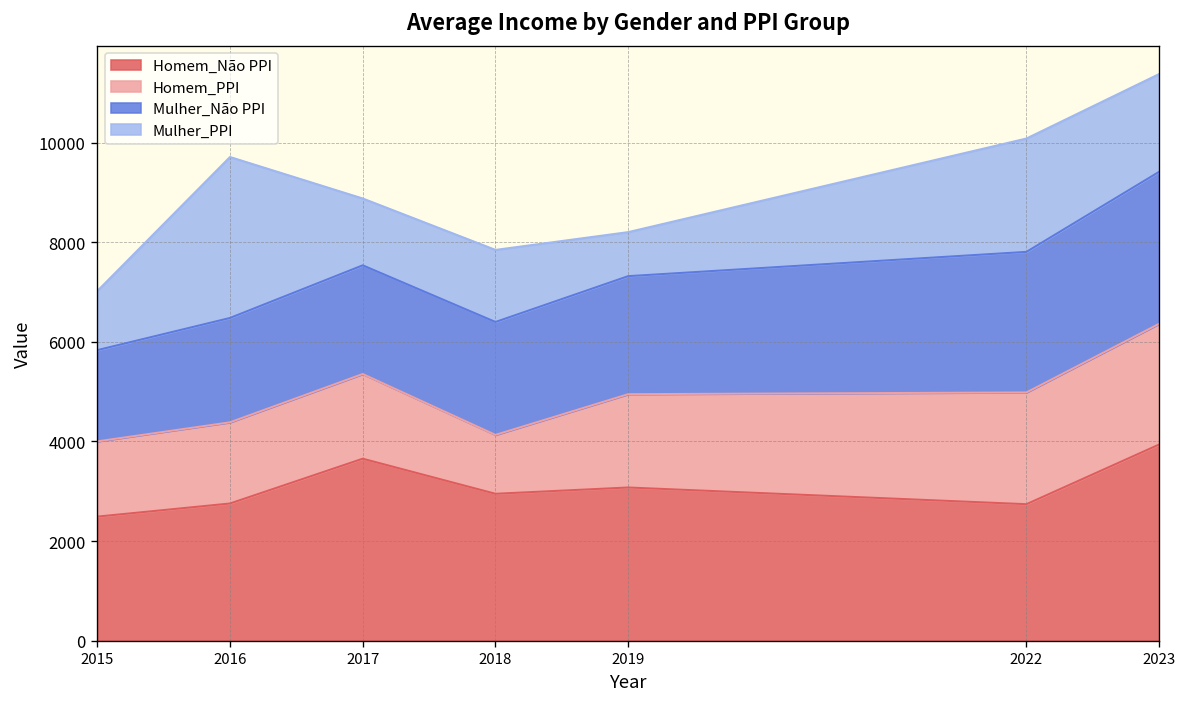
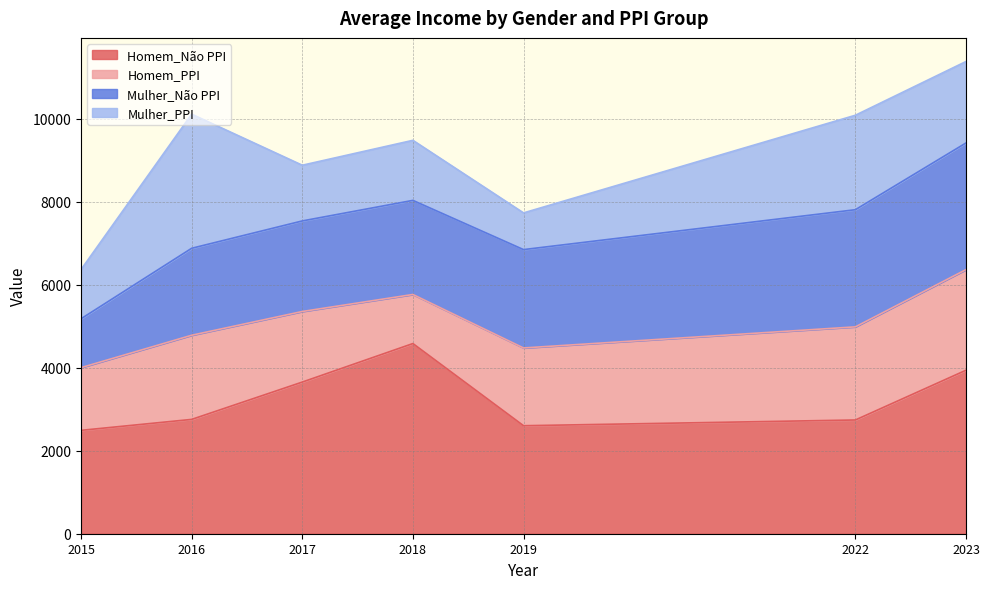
Mulher_Não PPI, 2015: 1800 -> 1200
Homem_PPI, 2016: 1600 -> 2000
Homem_Não PPI, 2018: 2900 -> 4600
Homem_Não PPI, 2019: 3100 -> 2600
